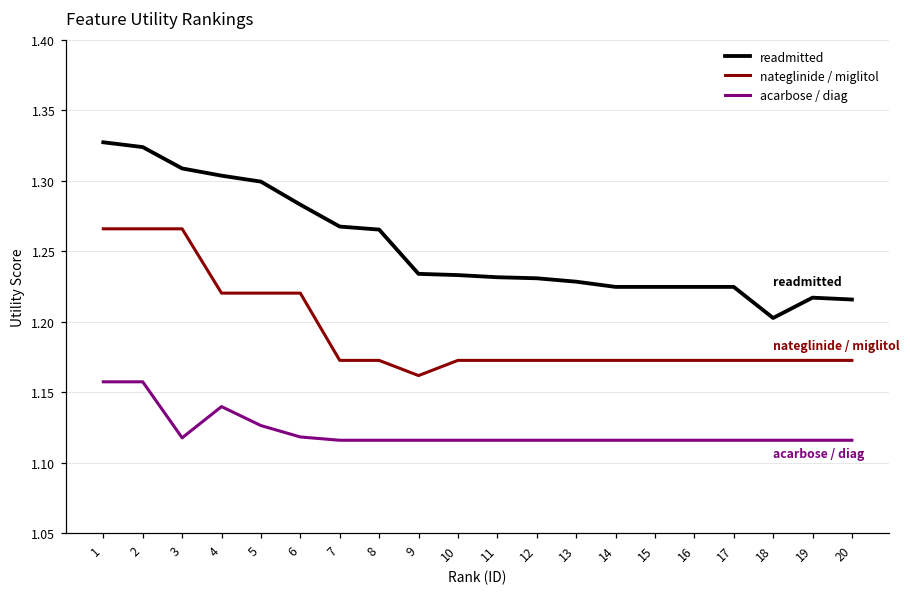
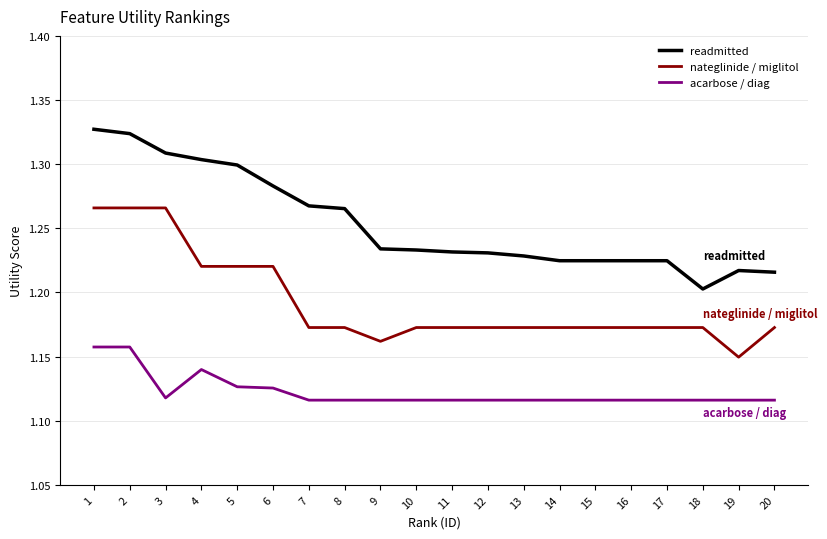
acarbose / diag, 6: 1.118 -> 1.126
nateglinide / miglitol, 19: 1.173 -> 1.150
